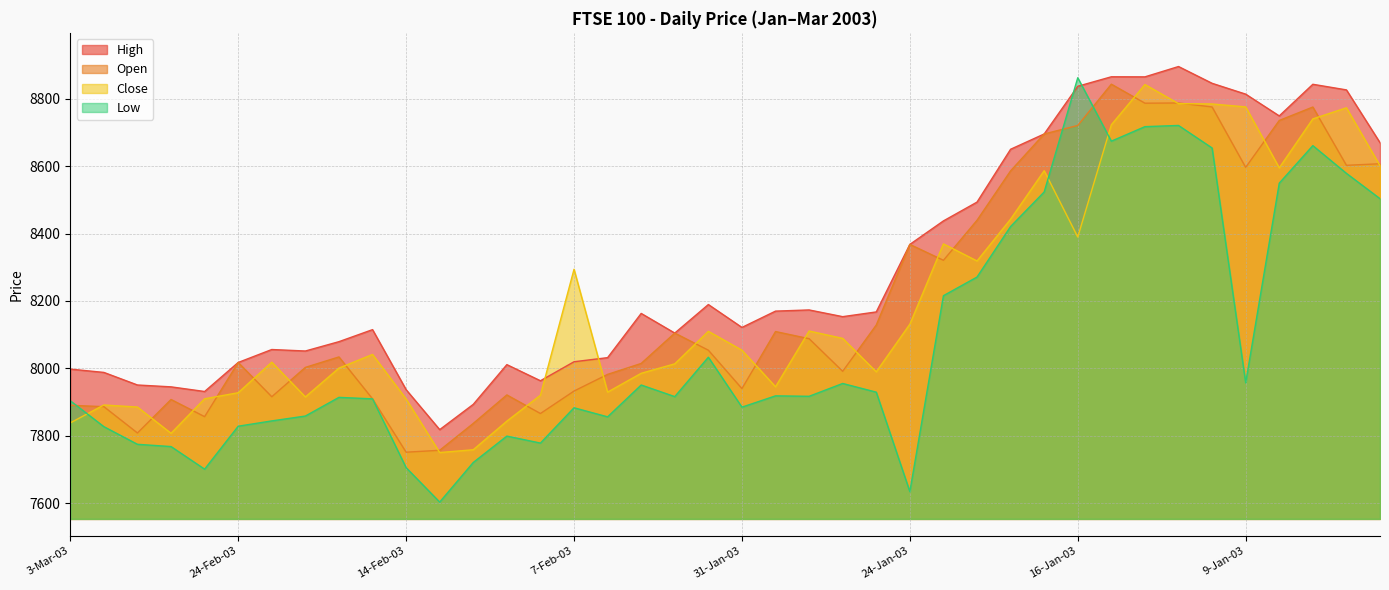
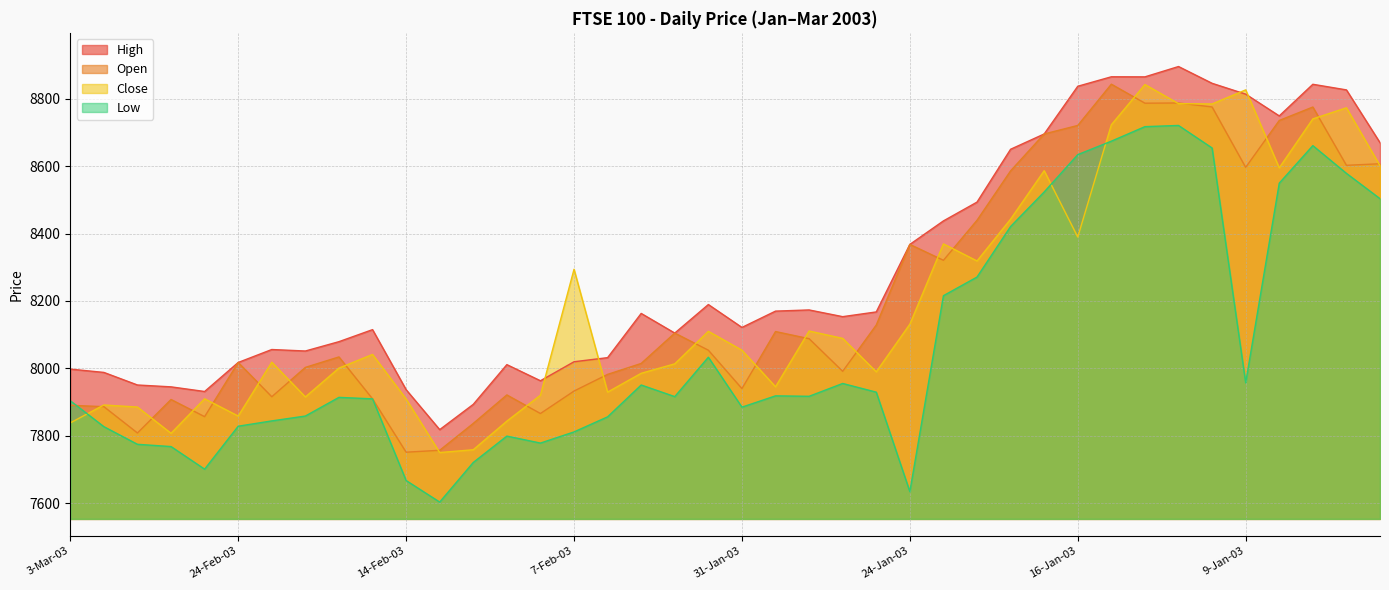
Close, 24-Feb-03: 7930 -> 7860
Low, 14-Feb-03: 7700 -> 7670
Low, 7-Feb-03: 7880 -> 7810
Low, 16-Jan-03: 8860 -> 8630
Close, 9-Jan-03: 8780 -> 8830
